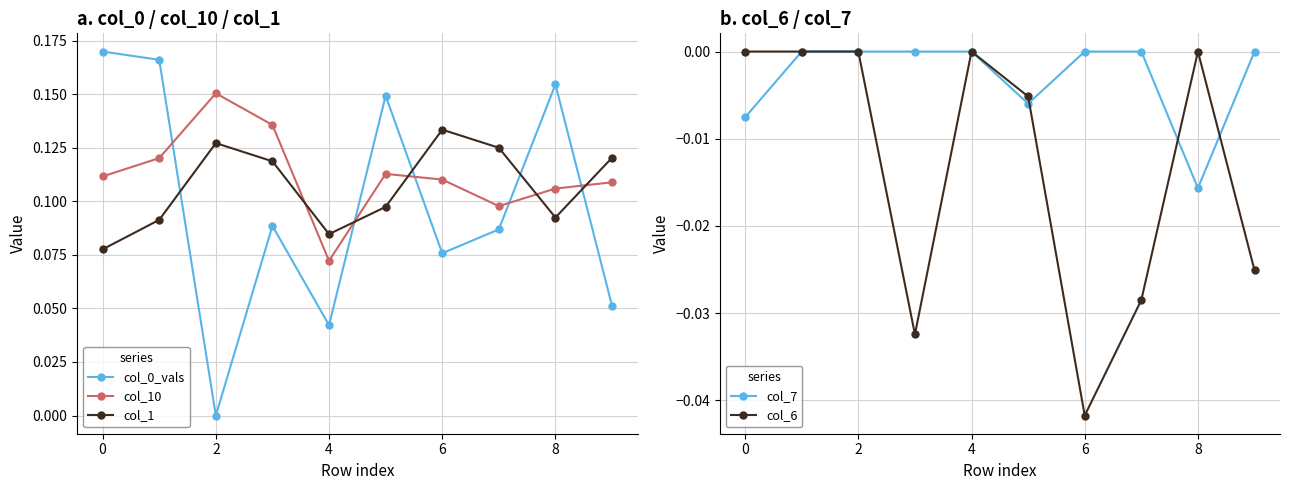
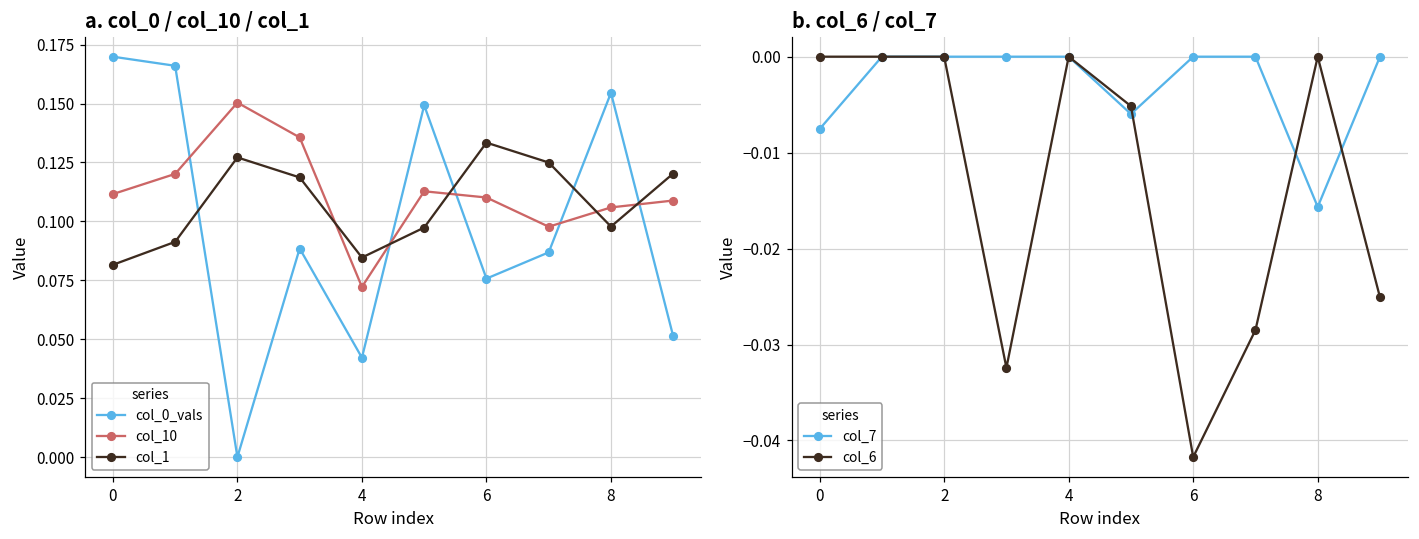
a. col_0 / col_10 / col_1, col_1, 0: 0.078 -> 0.082
a. col_0 / col_10 / col_1, col_1, 8: 0.092 -> 0.098
